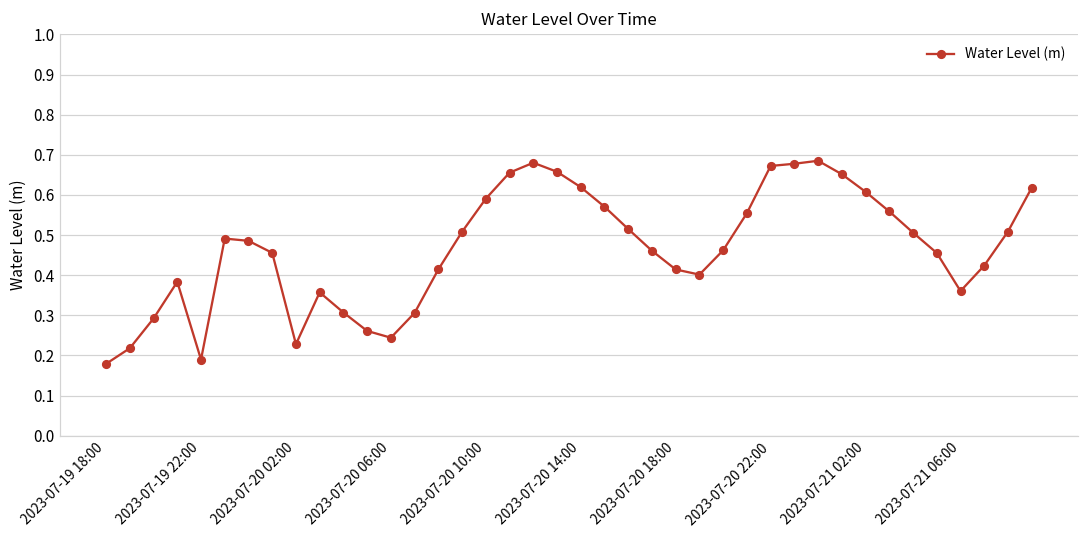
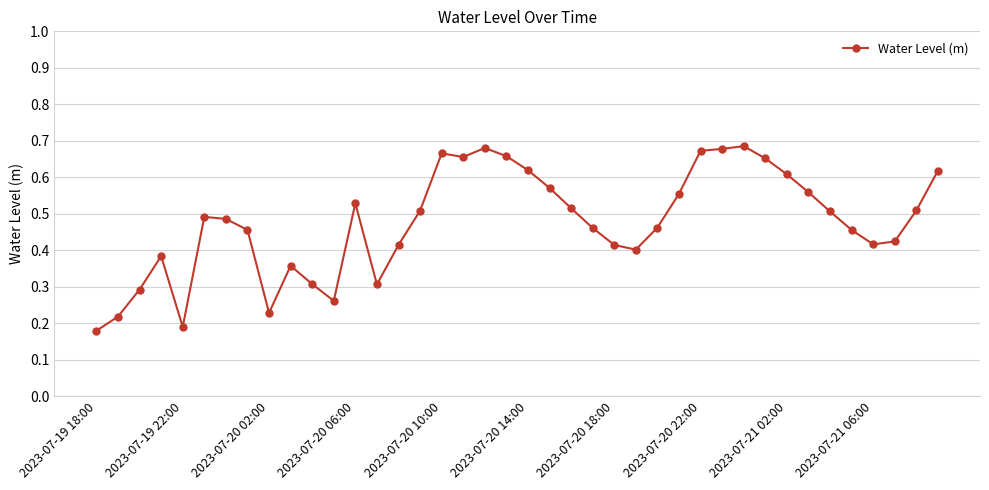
2023-07-20 06:00: 0.24 -> 0.53
2023-07-20 10:00: 0.59 -> 0.67
2023-07-21 06:00: 0.36 -> 0.42
